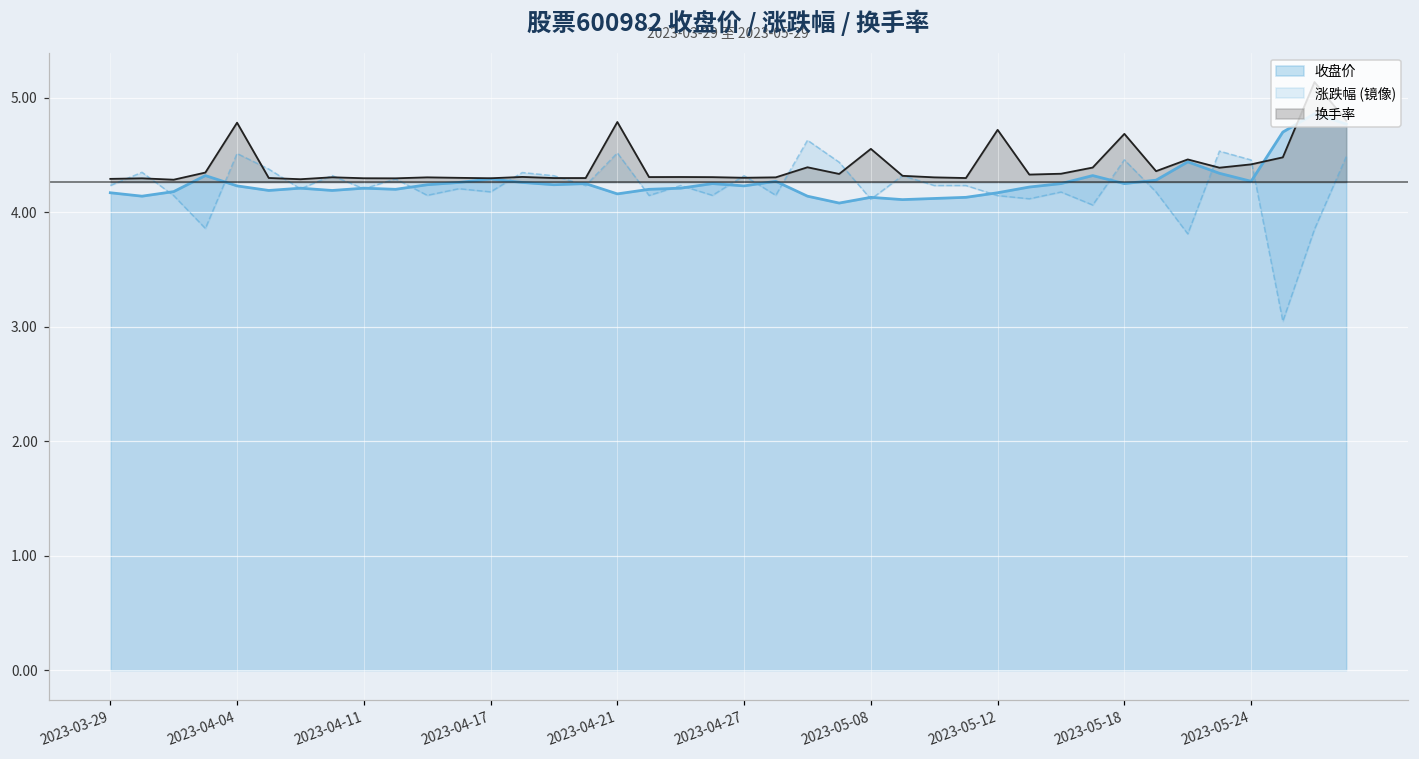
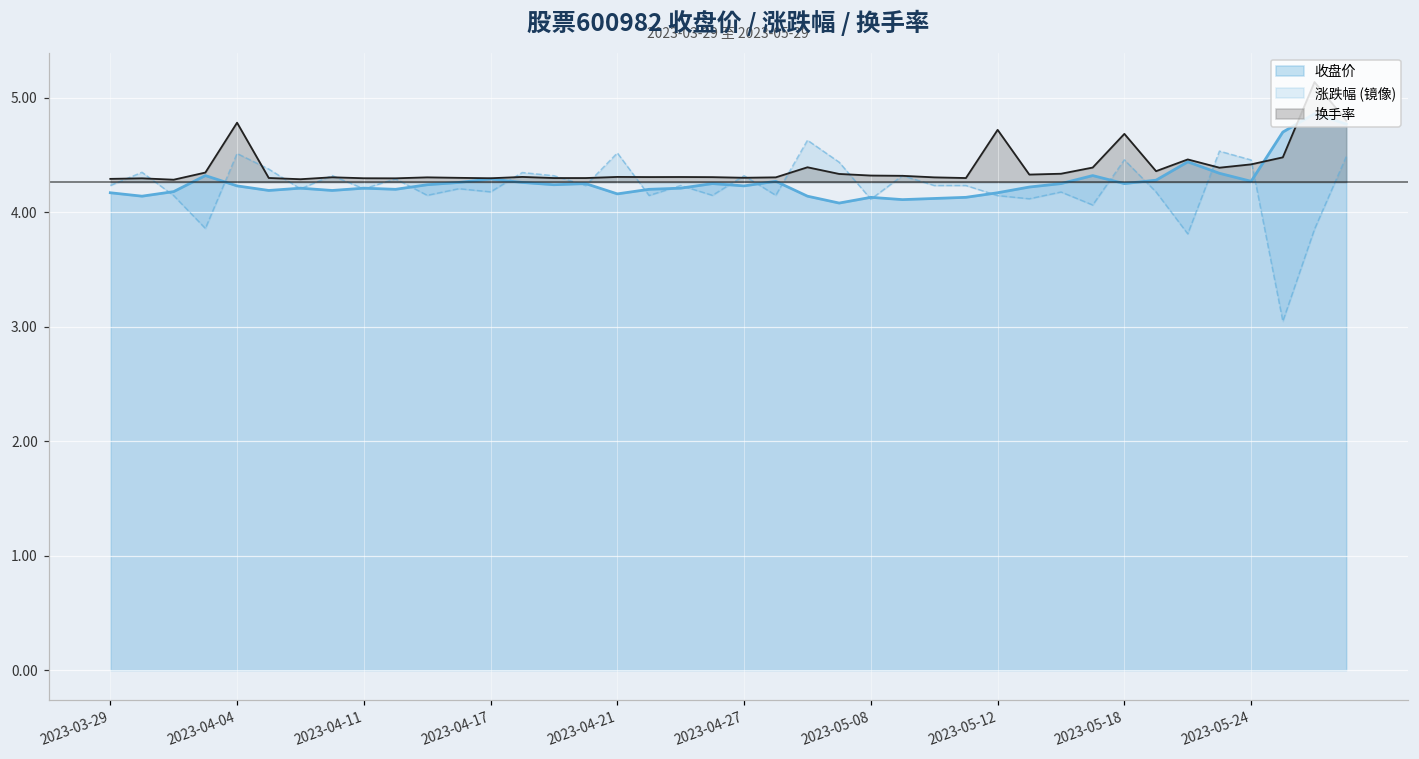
换手率, 2023-04-21: 4.79 -> 4.31
换手率, 2023-05-08: 4.55 -> 4.32
